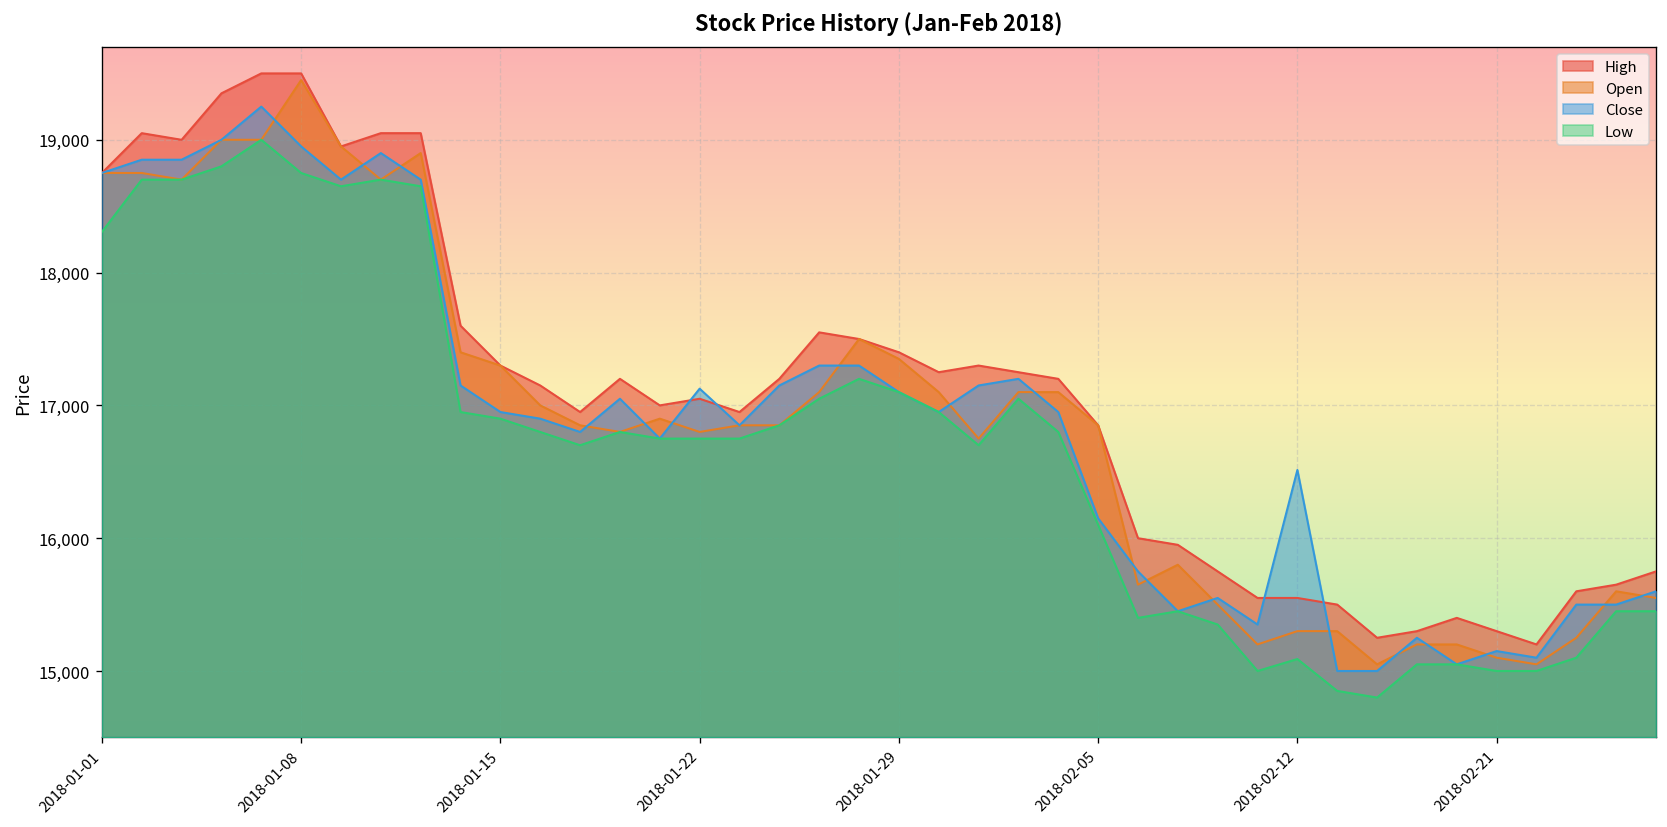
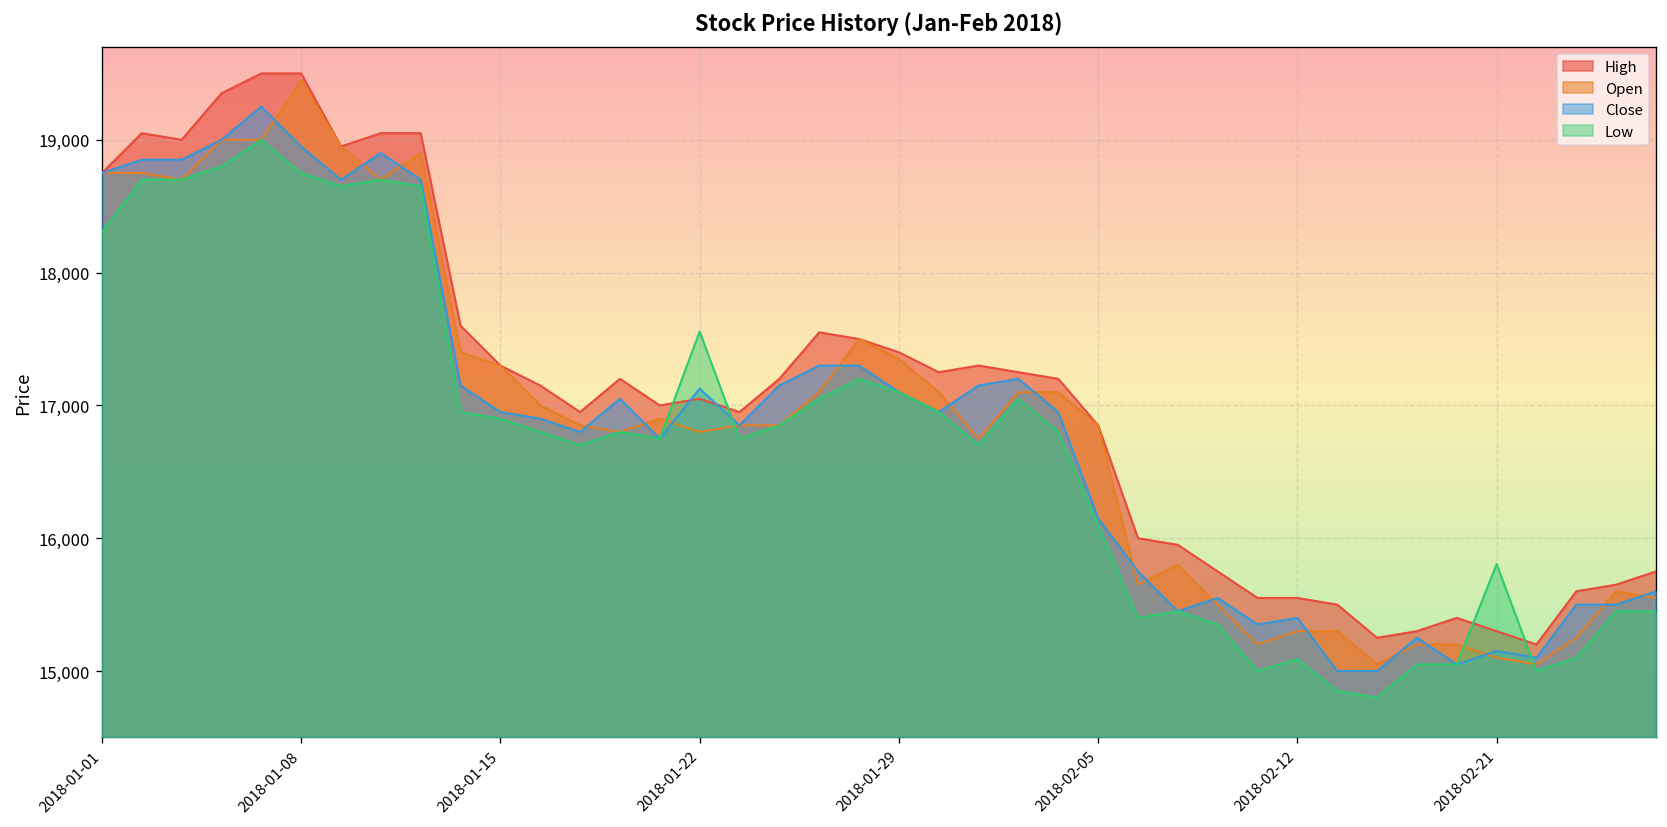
Low, 2018-01-22: 16,750 -> 17,560
Close, 2018-02-12: 16,510 -> 15,400
Low, 2018-02-21: 15,000 -> 15,810
